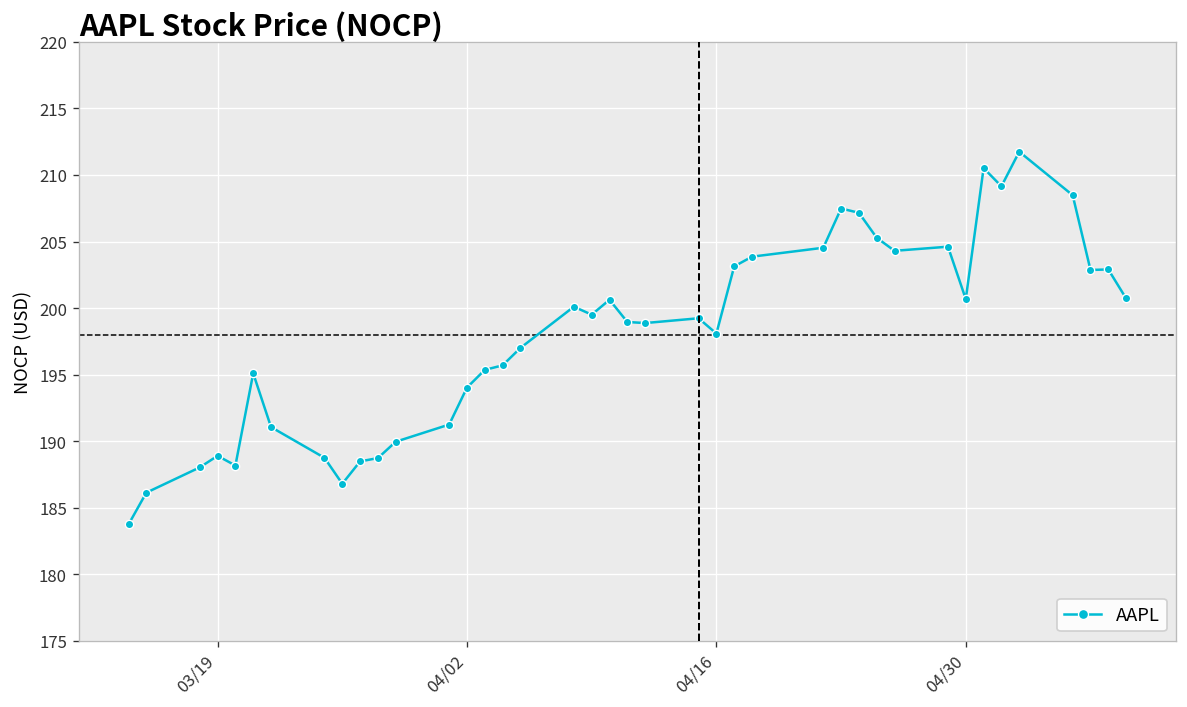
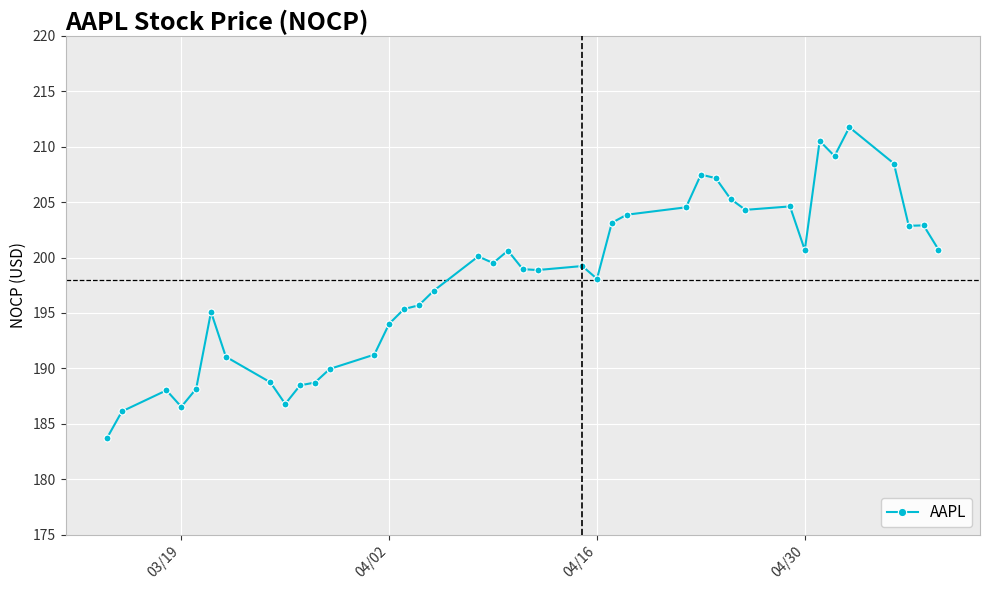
03/19: 188.9 -> 186.5
